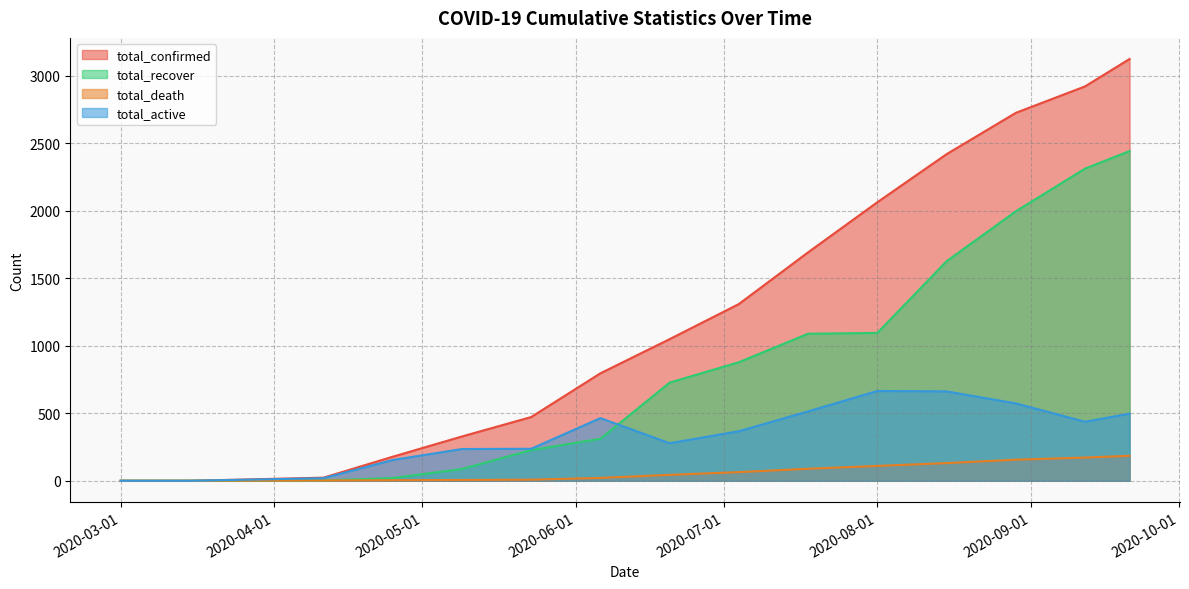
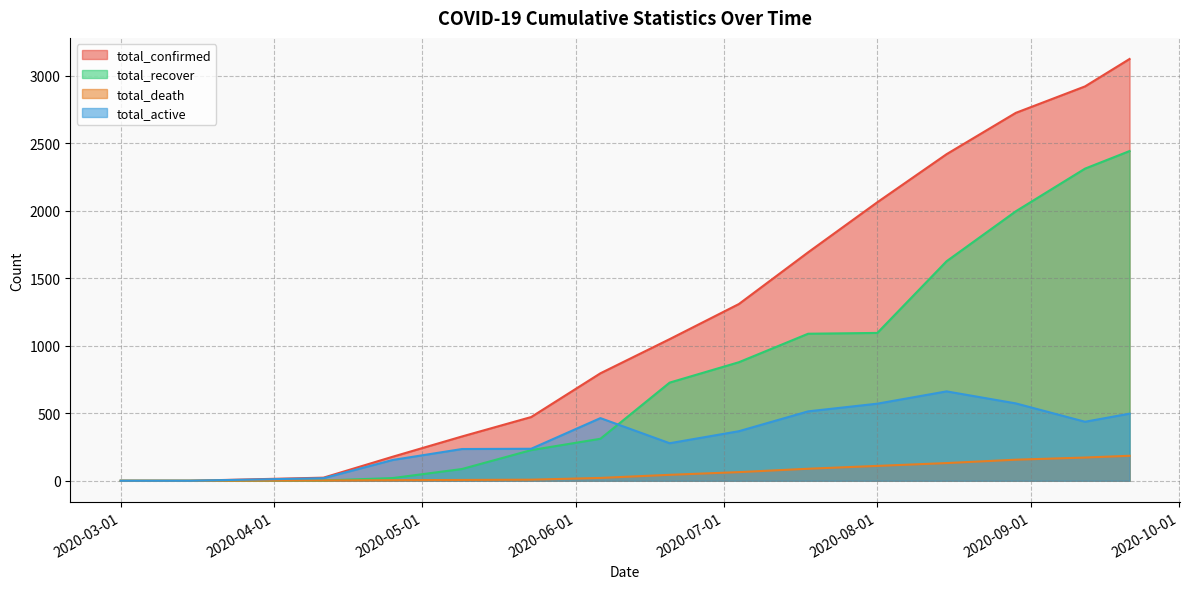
total_active, 2020-08-01: 670 -> 570
